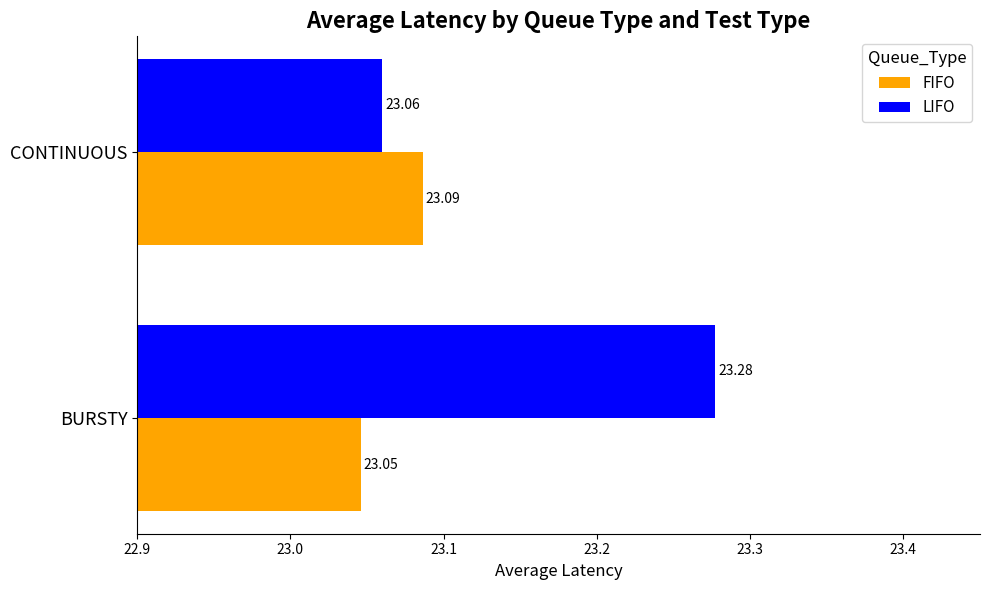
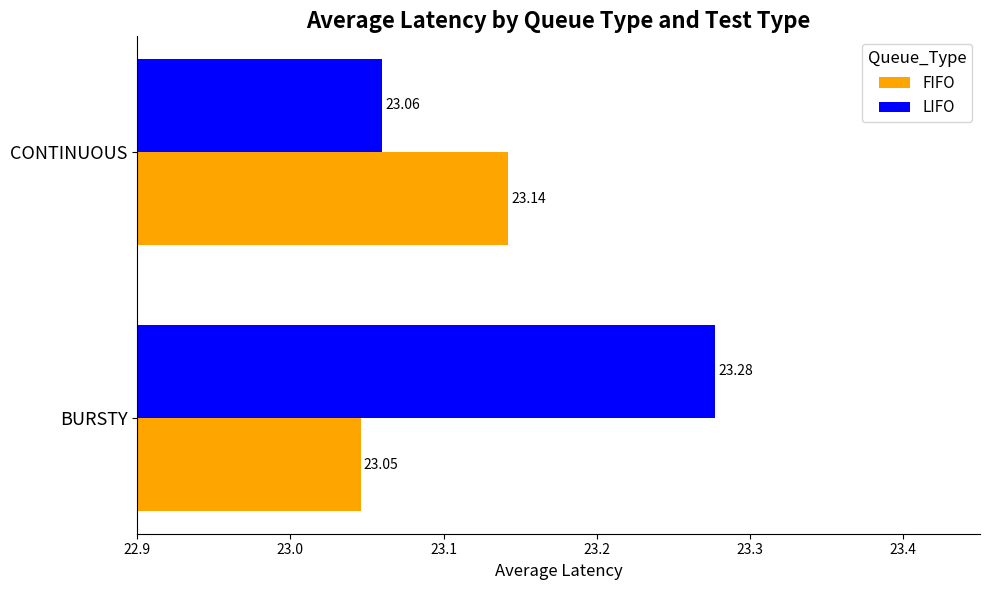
FIFO, CONTINUOUS: 23.09 -> 23.14
